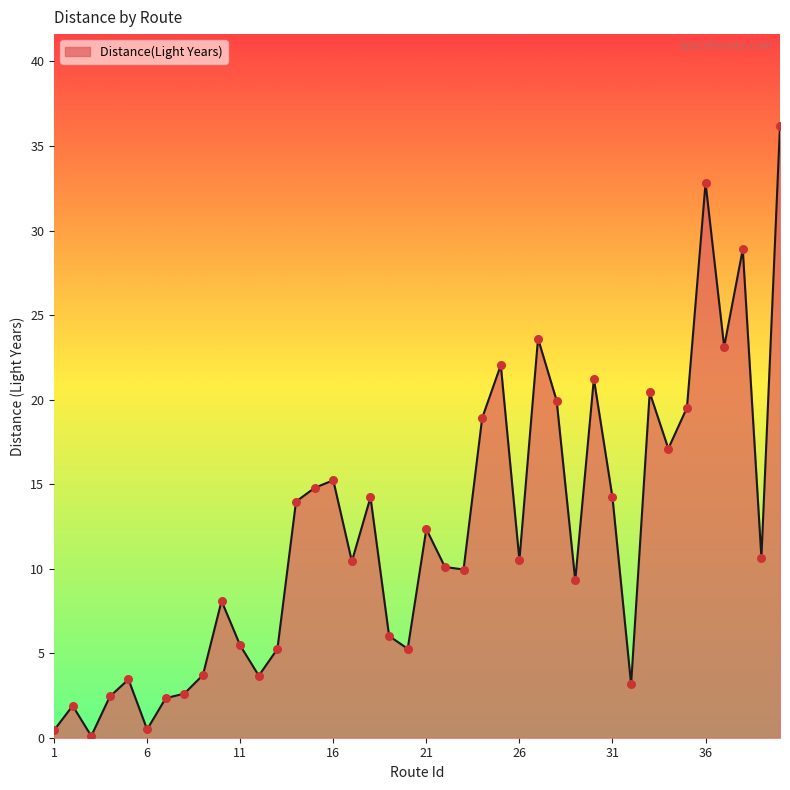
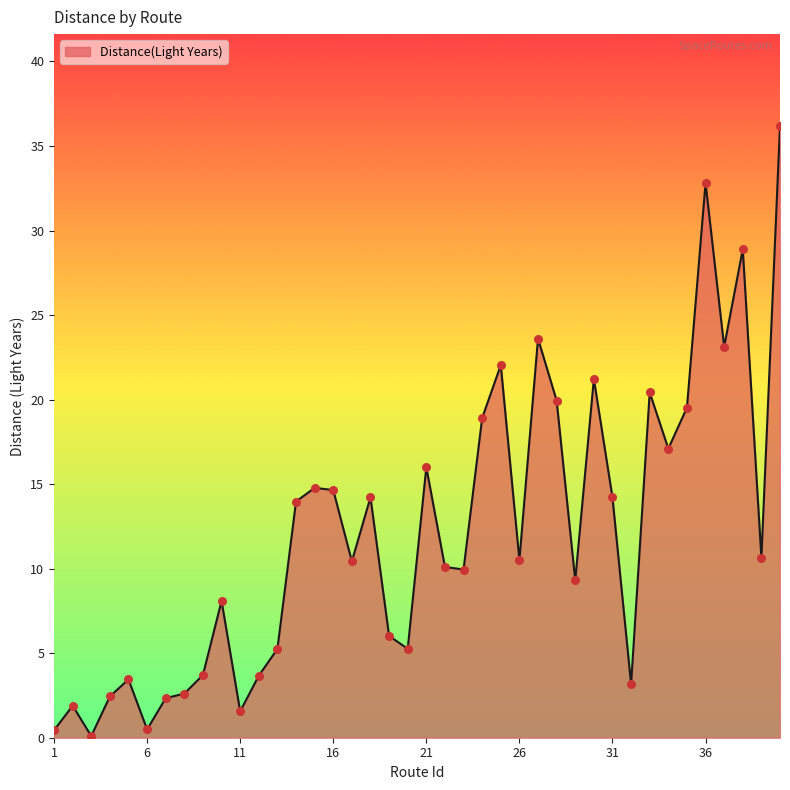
11: 5.5 -> 1.6
16: 15.2 -> 14.7
21: 12.3 -> 16.0
